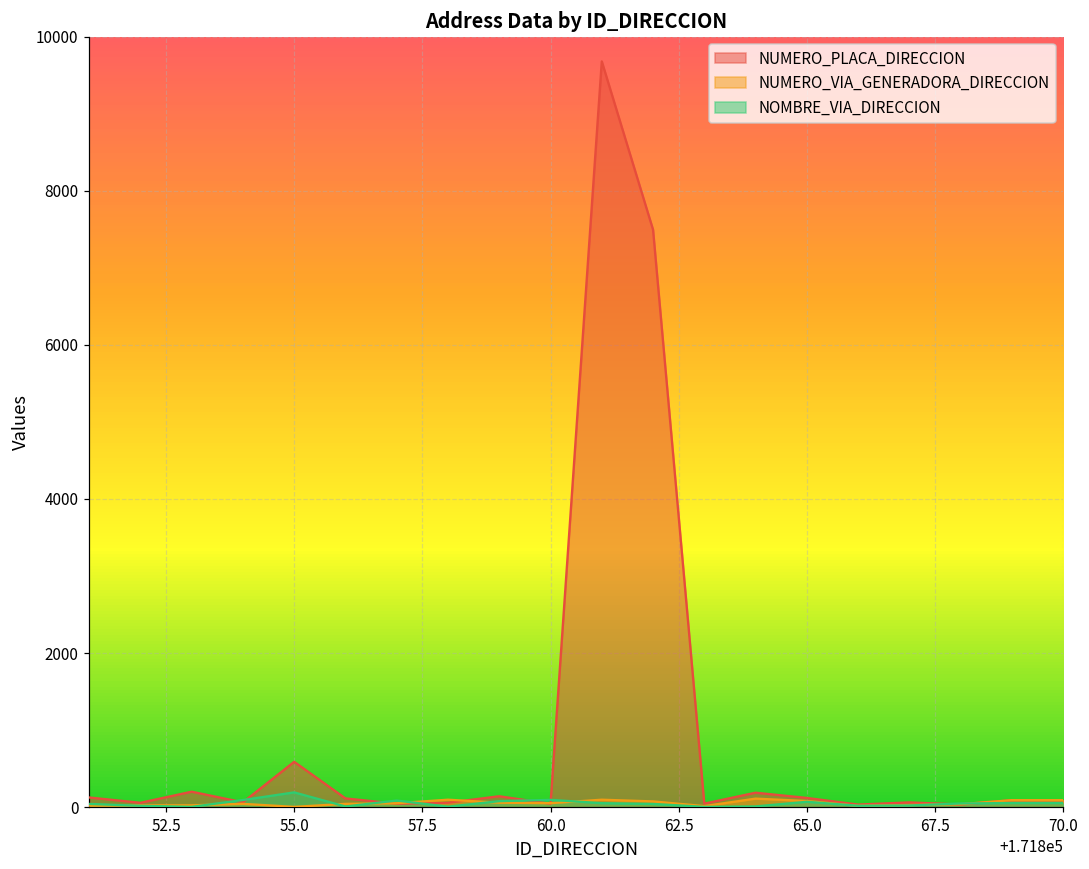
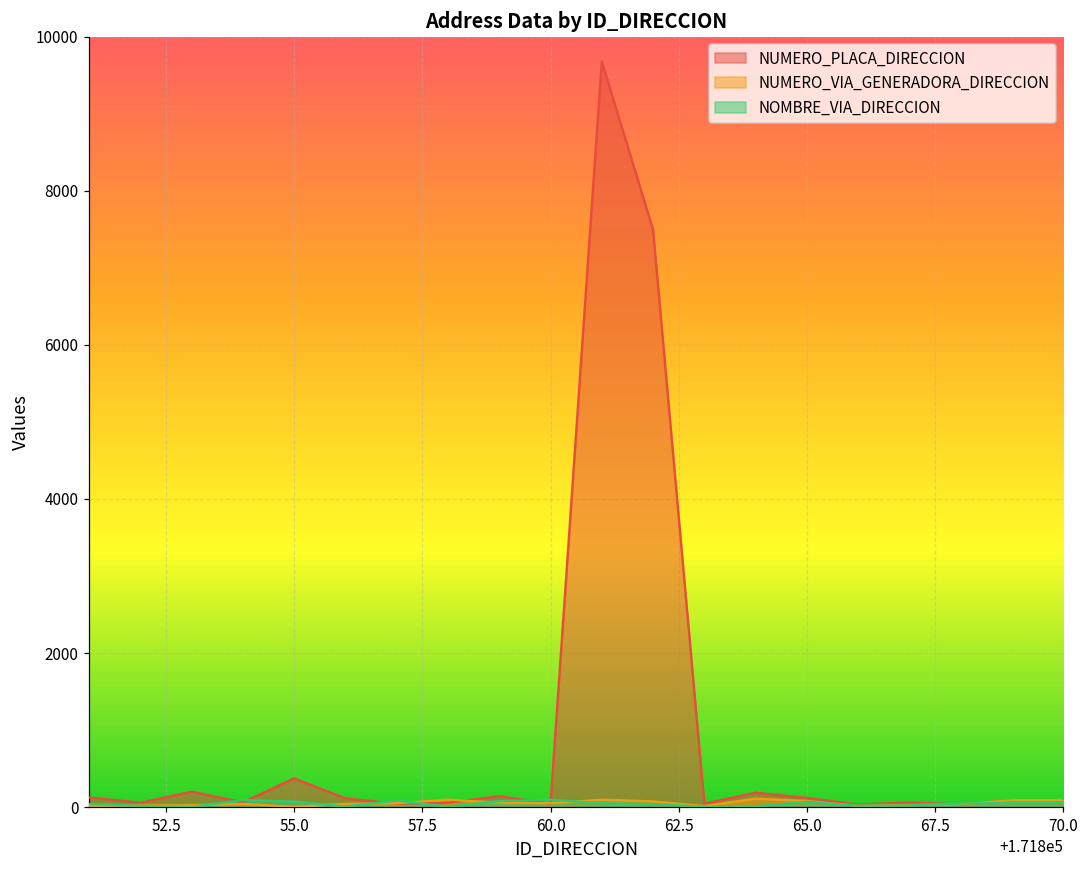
NUMERO_PLACA_DIRECCION, 55.0: 600 -> 400
NOMBRE_VIA_DIRECCION, 55.0: 200 -> 100
